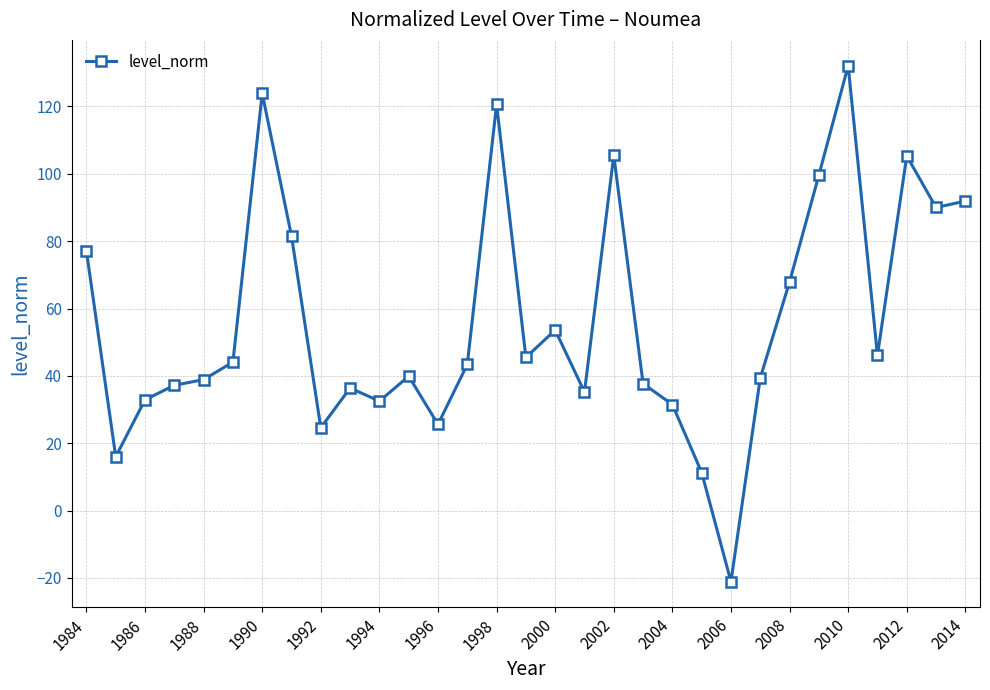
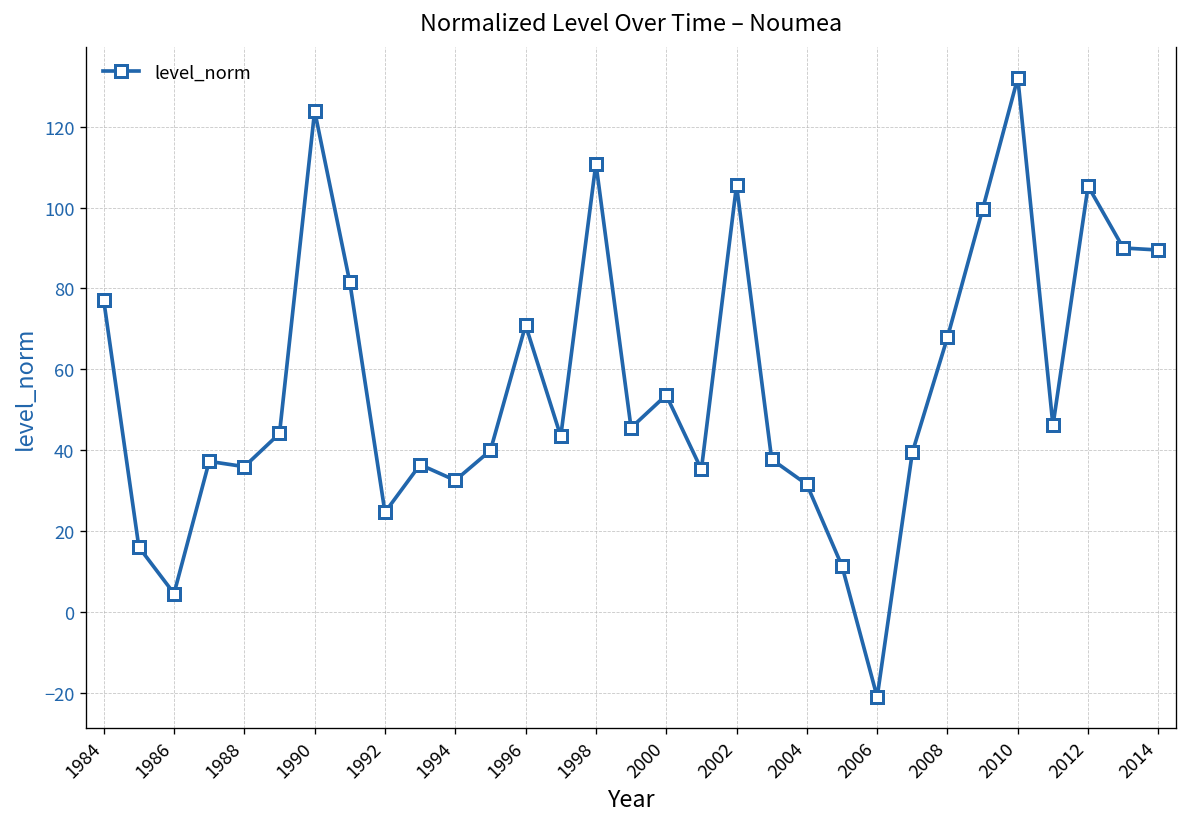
1986: 33 -> 5
1988: 39 -> 36
1996: 26 -> 71
1998: 121 -> 111
2014: 92 -> 90
